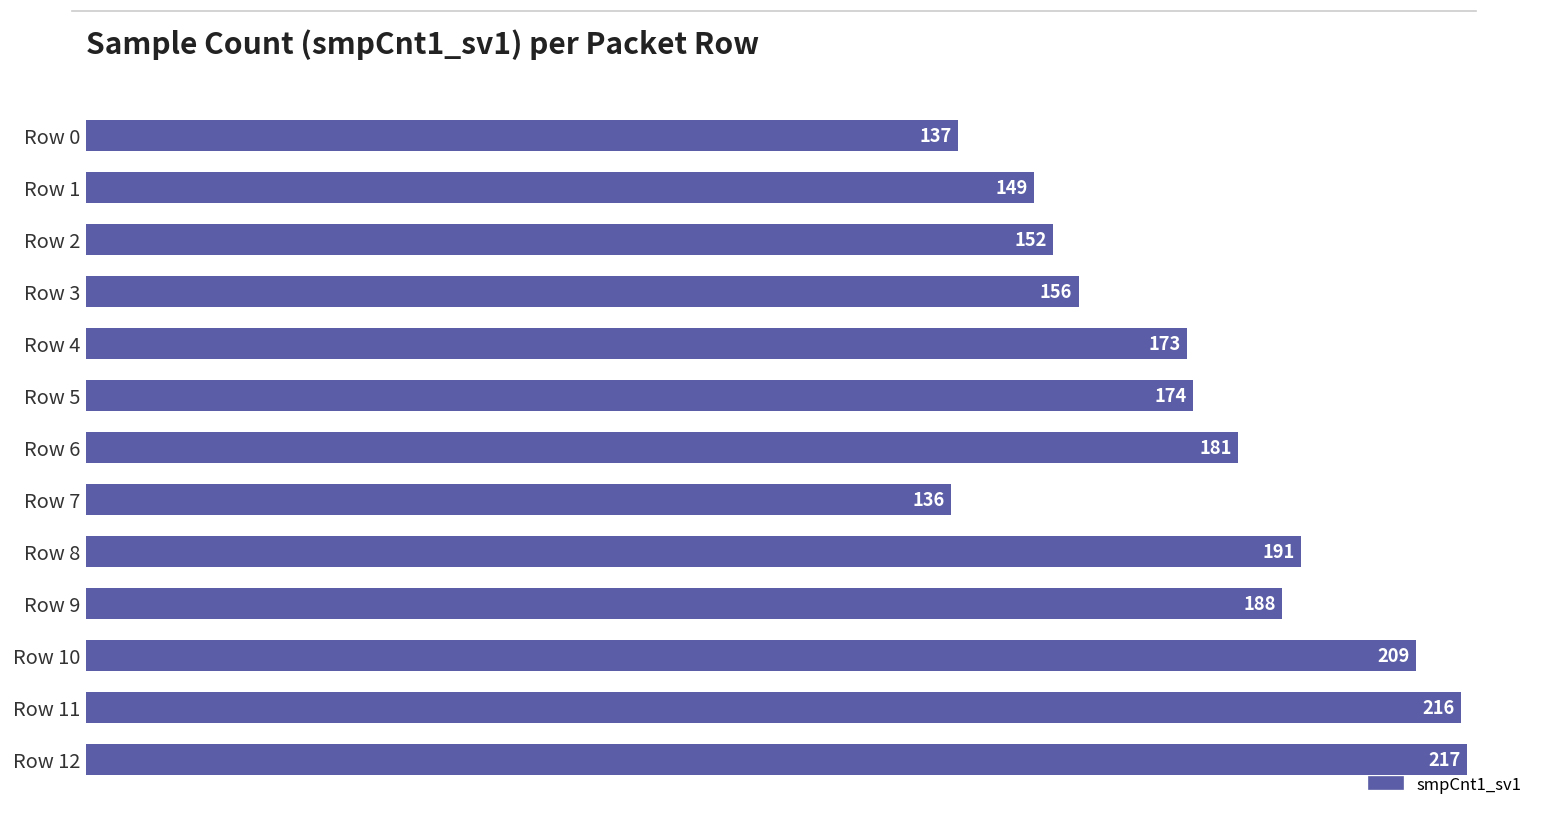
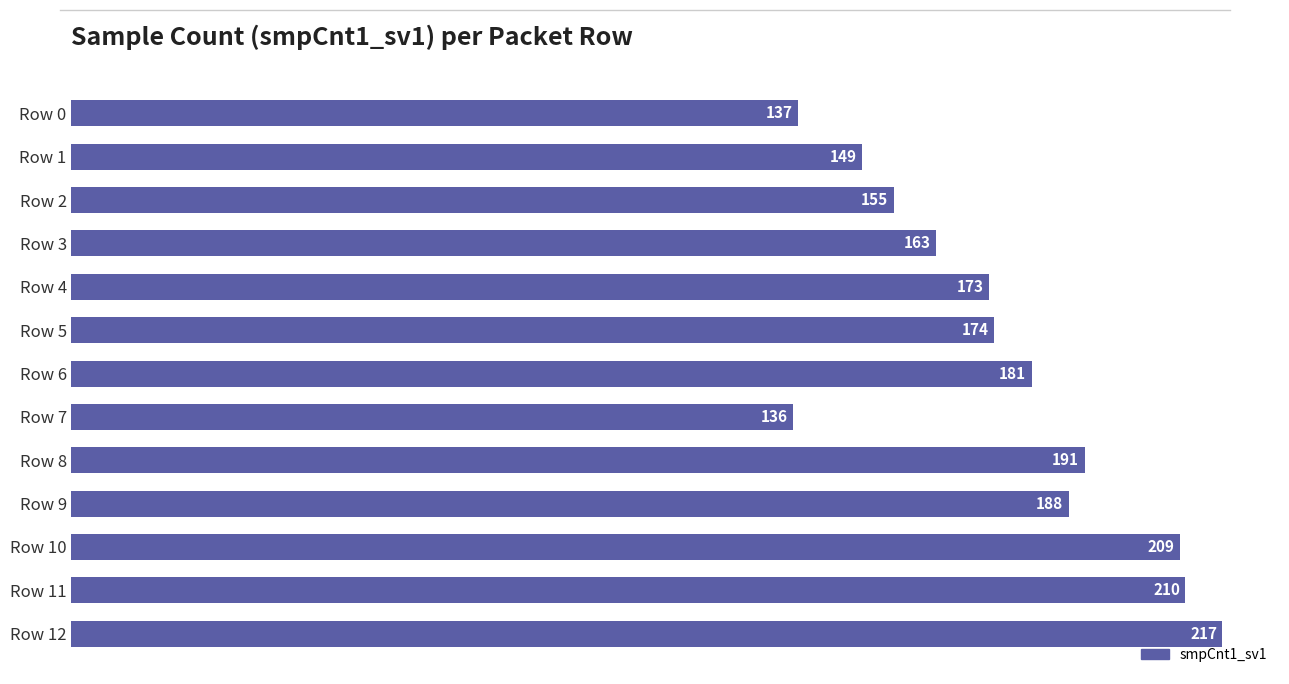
Row 2: 152 -> 155
Row 3: 156 -> 163
Row 11: 216 -> 210
